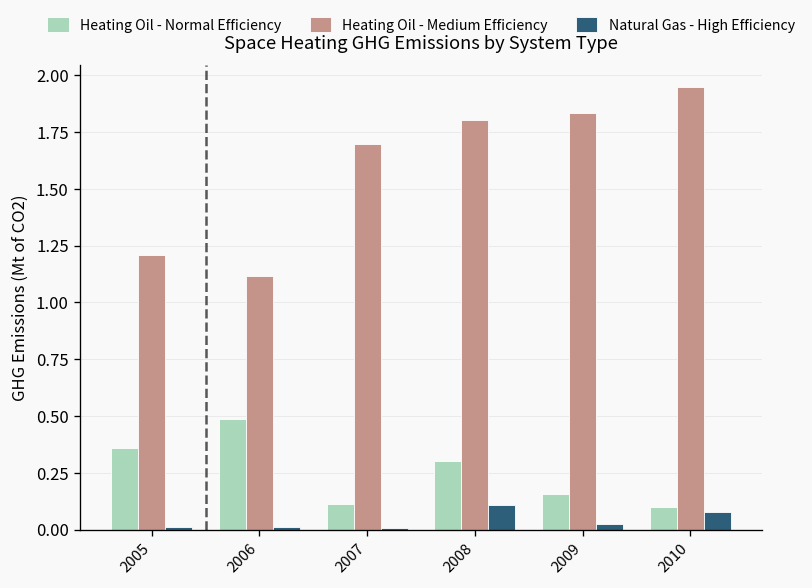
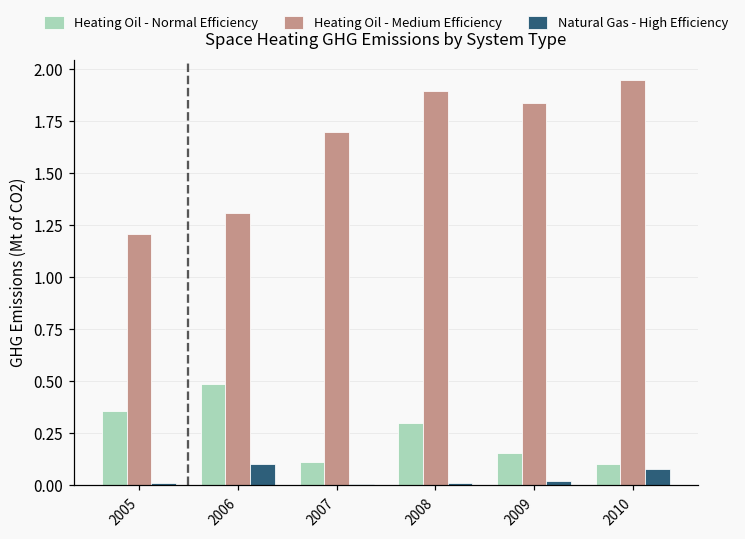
Heating Oil - Medium Efficiency, 2006: 1.11 -> 1.31
Natural Gas - High Efficiency, 2006: 0.01 -> 0.10
Heating Oil - Medium Efficiency, 2008: 1.80 -> 1.89
Natural Gas - High Efficiency, 2008: 0.11 -> 0.01
